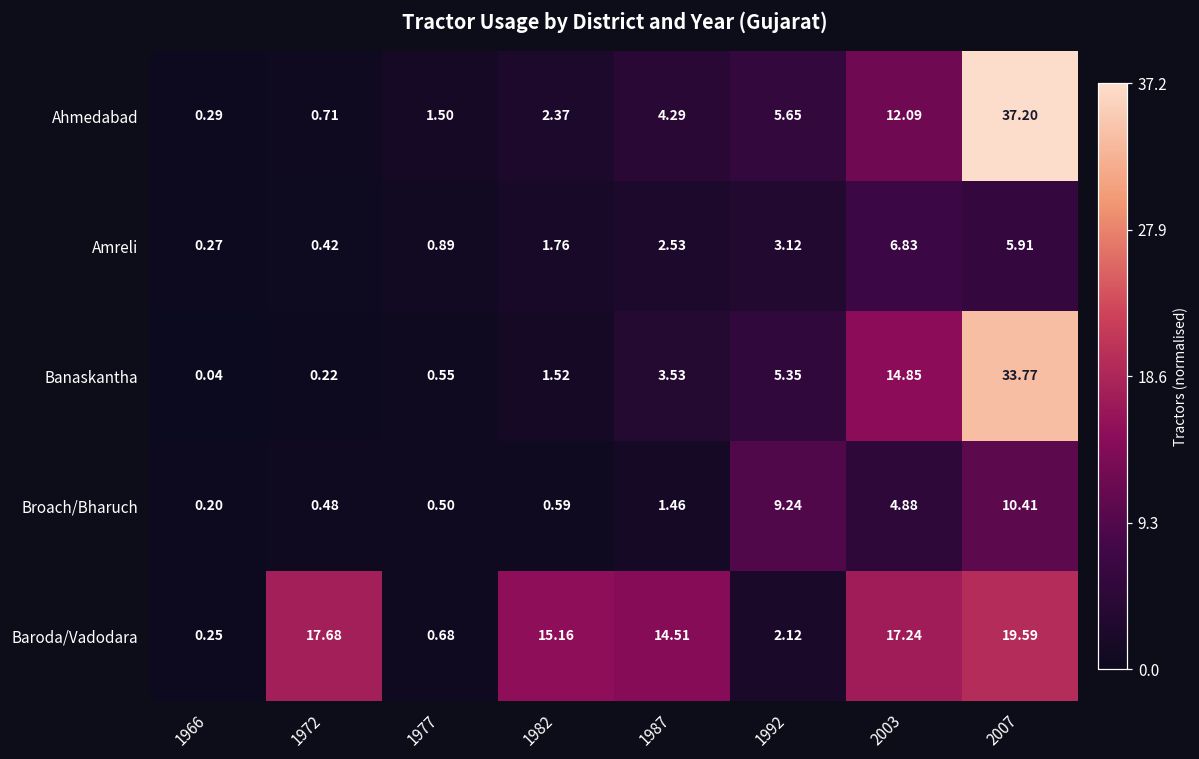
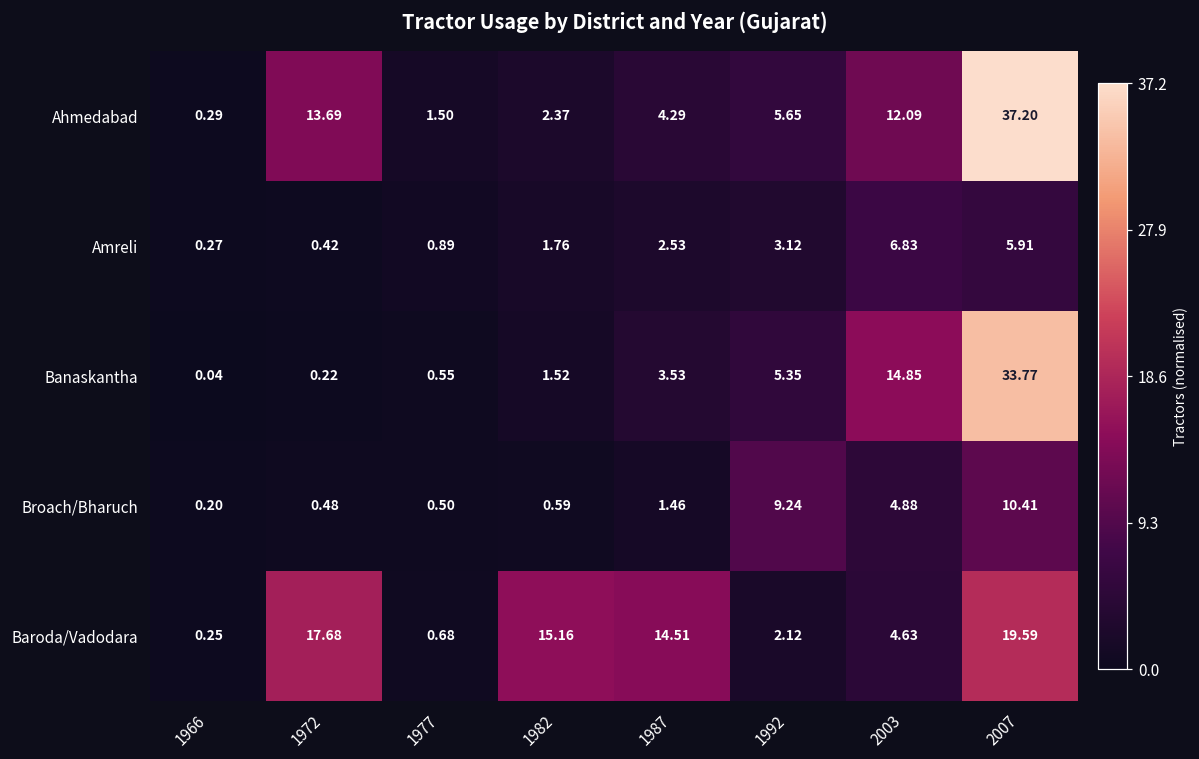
Ahmedabad, 1972: 0.71 -> 13.69
Baroda/Vadodara, 2003: 17.24 -> 4.63
